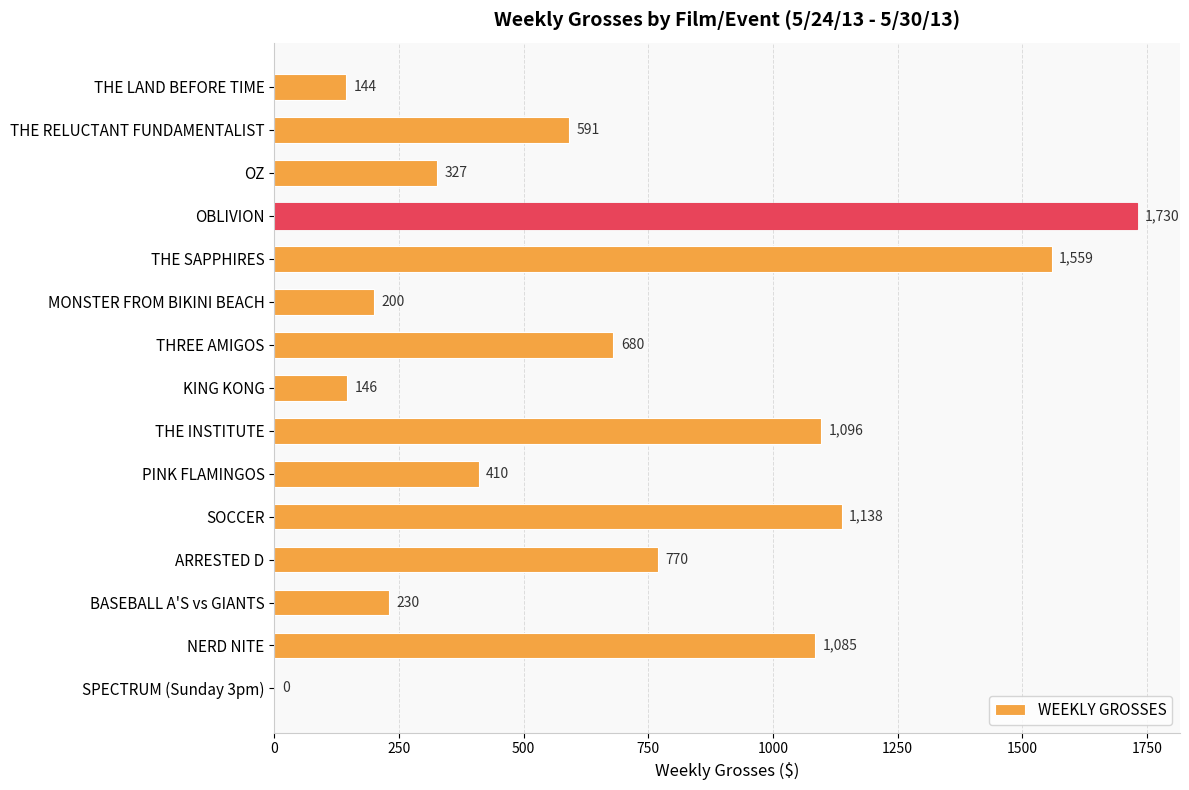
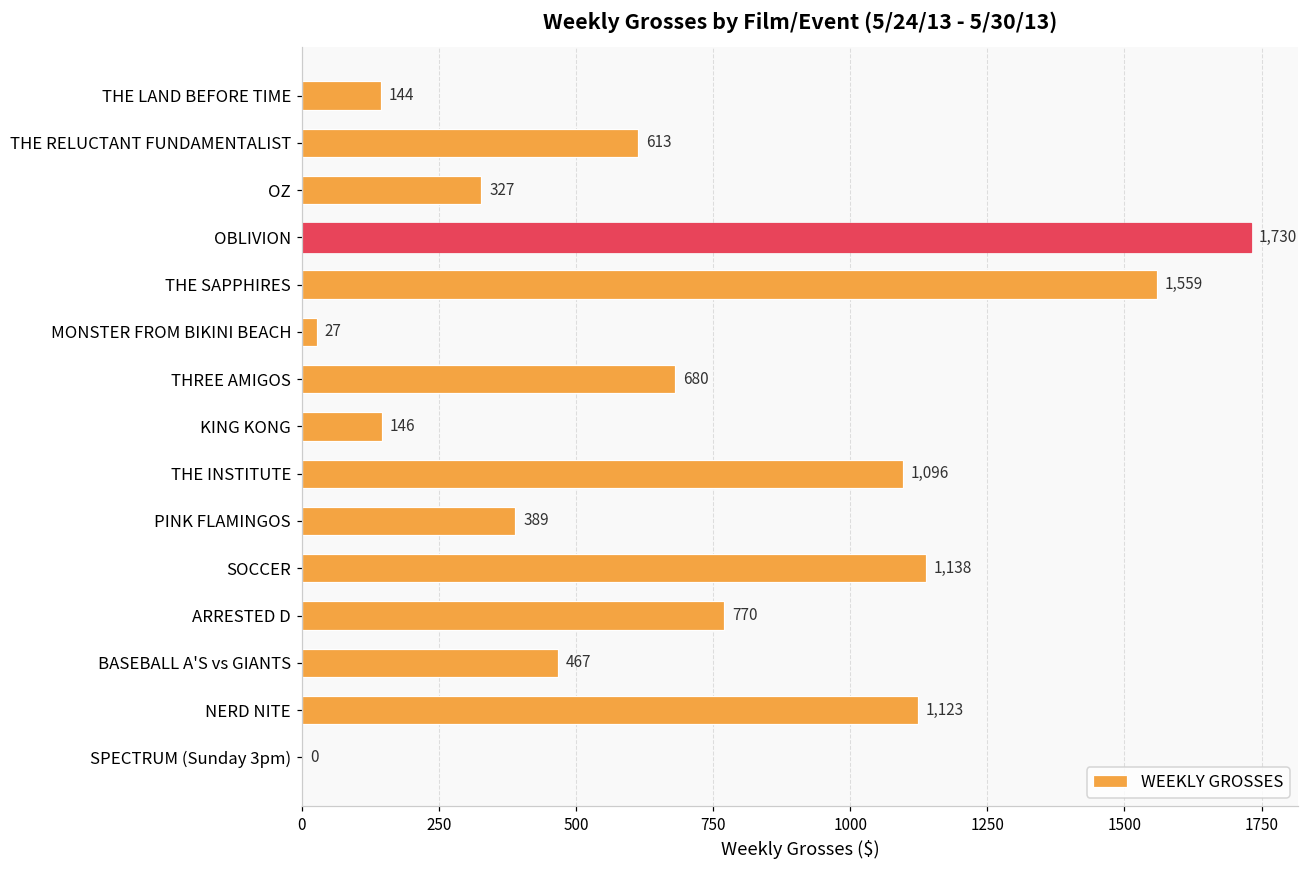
THE RELUCTANT FUNDAMENTALIST: 591 -> 613
MONSTER FROM BIKINI BEACH: 200 -> 27
PINK FLAMINGOS: 410 -> 389
BASEBALL A'S vs GIANTS: 230 -> 467
NERD NITE: 1,085 -> 1,123
